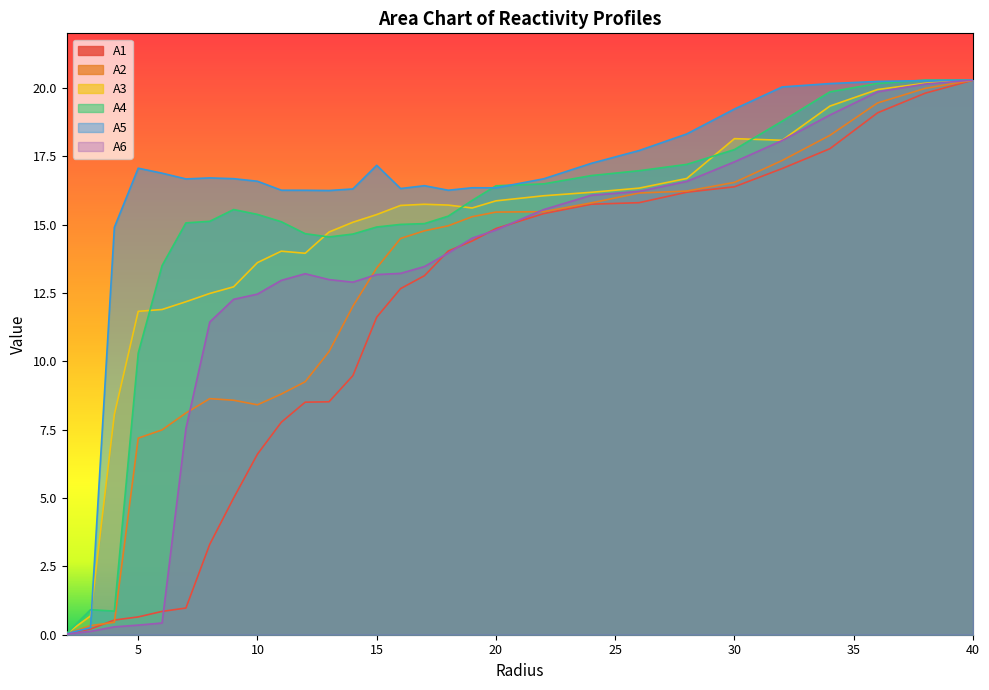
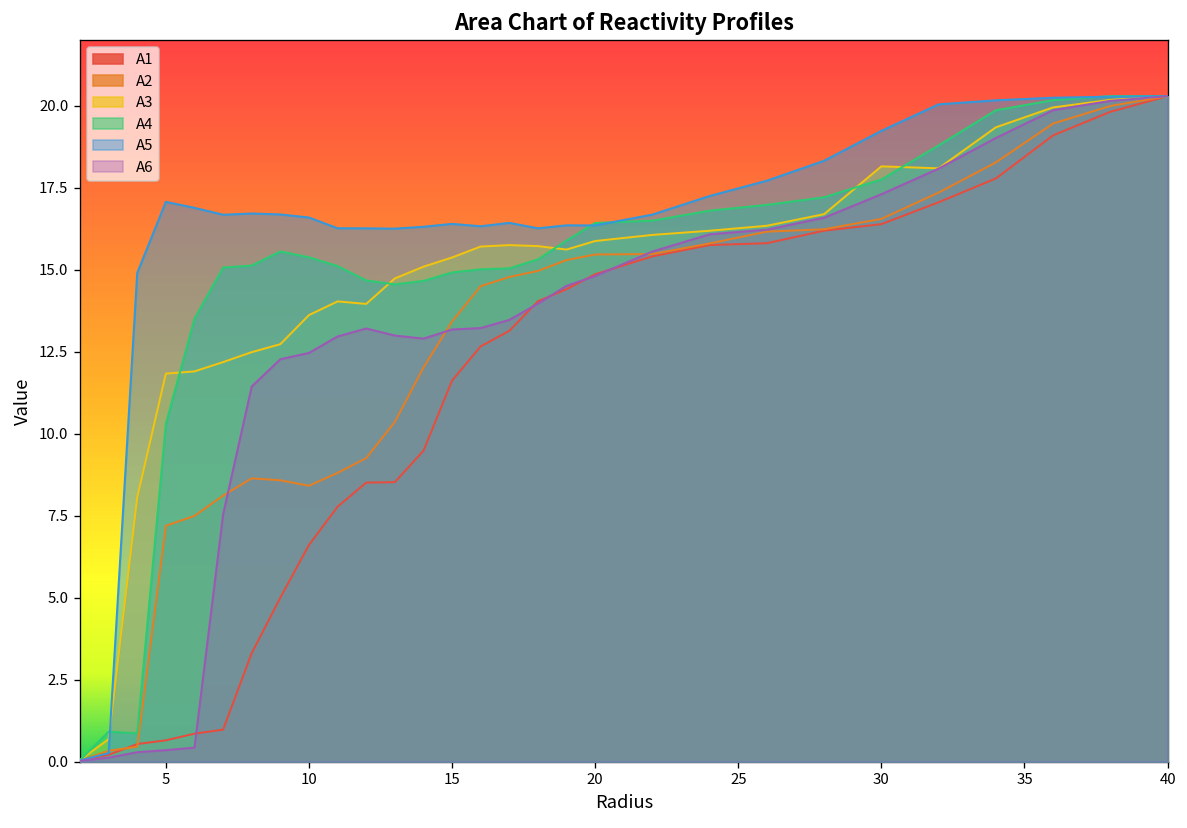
A5, 15: 17.2 -> 16.4
